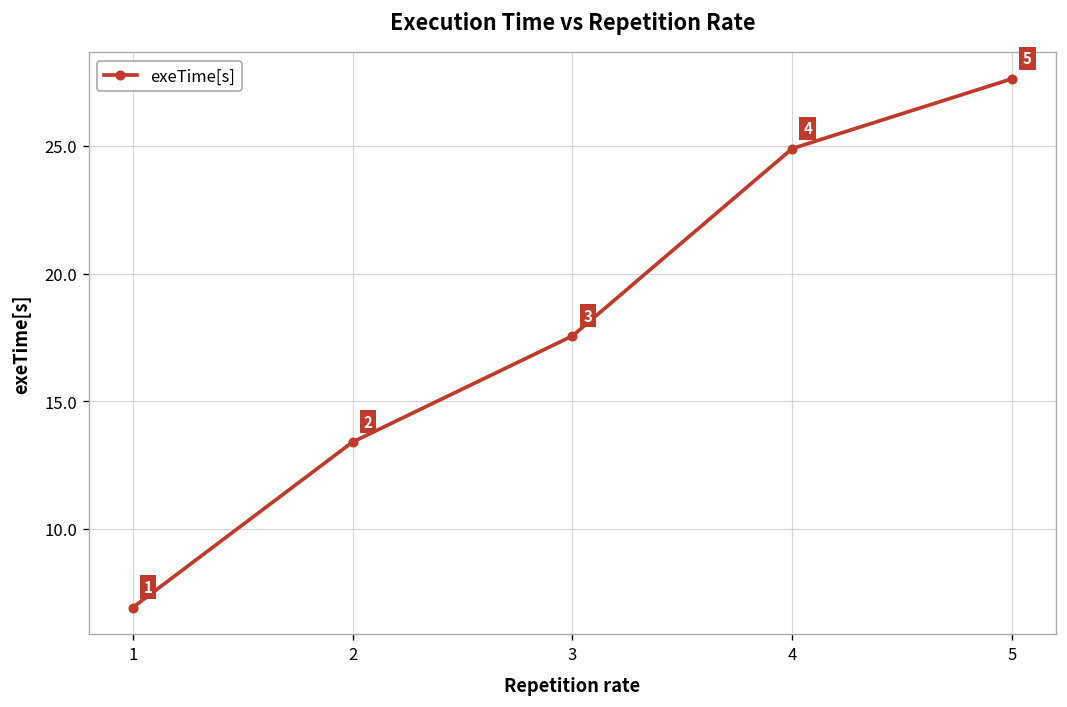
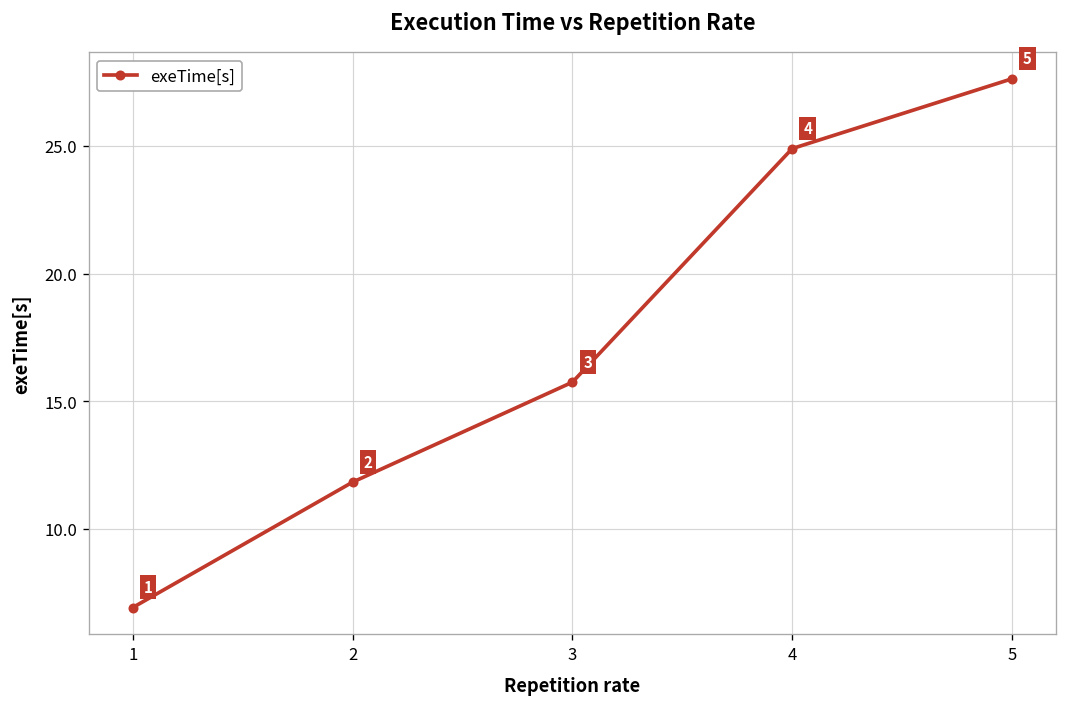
2: 13.4 -> 11.8
3: 17.6 -> 15.7
